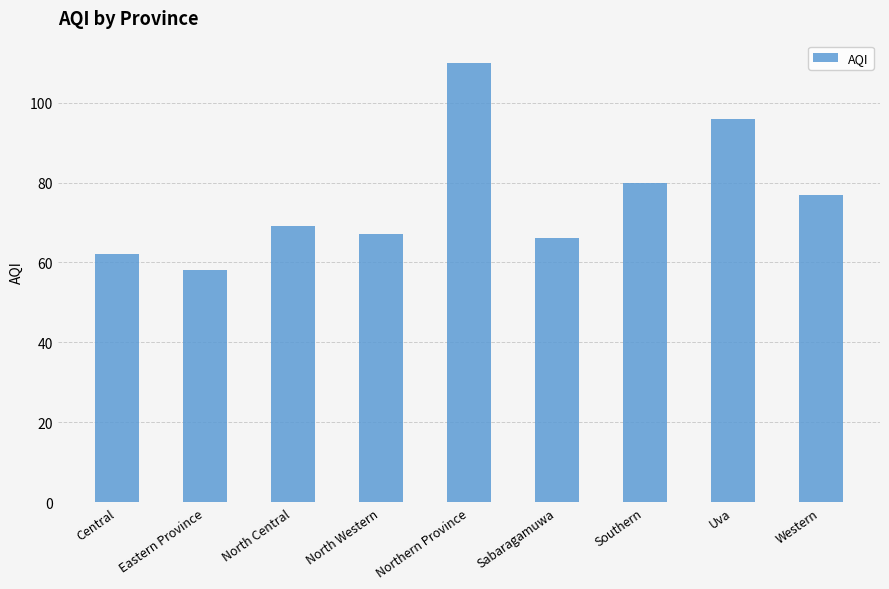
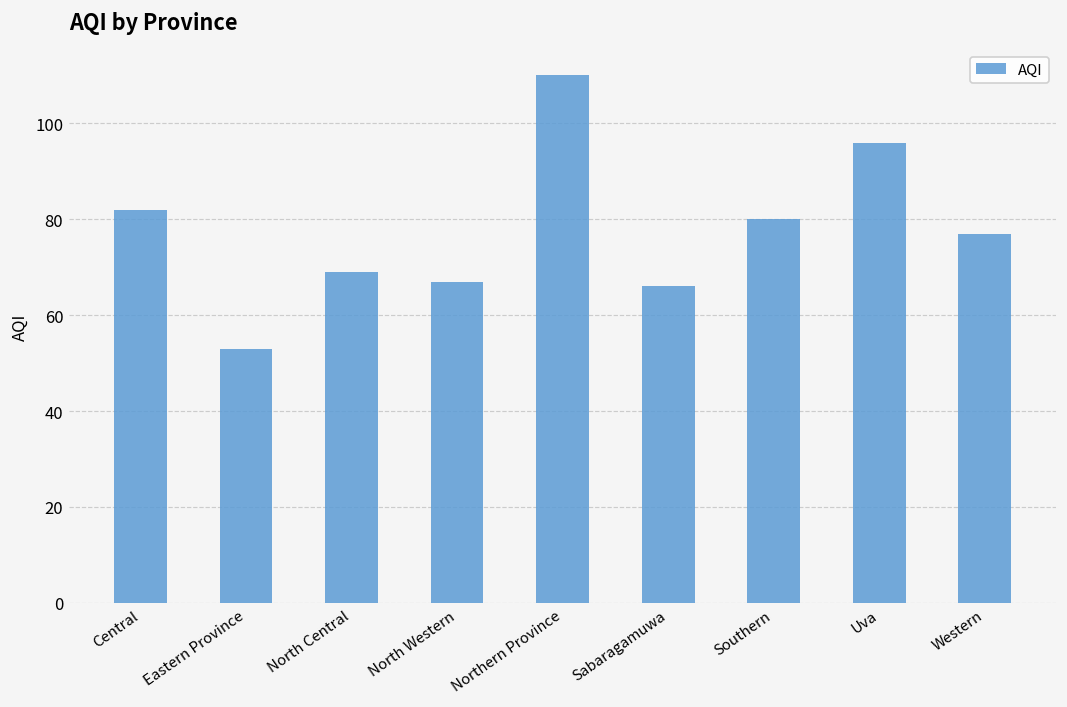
Central: 62 -> 82
Eastern Province: 58 -> 53
